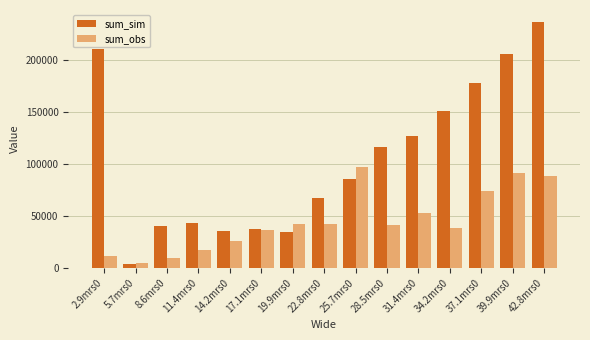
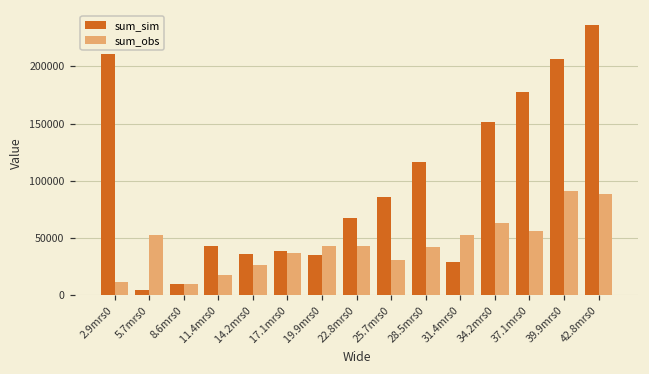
sum_obs, 5.7mrs0: 4000 -> 52000
sum_sim, 8.6mrs0: 41000 -> 9000
sum_obs, 25.7mrs0: 97000 -> 31000
sum_sim, 31.4mrs0: 127000 -> 28000
sum_obs, 34.2mrs0: 38000 -> 63000
sum_obs, 37.1mrs0: 74000 -> 56000
